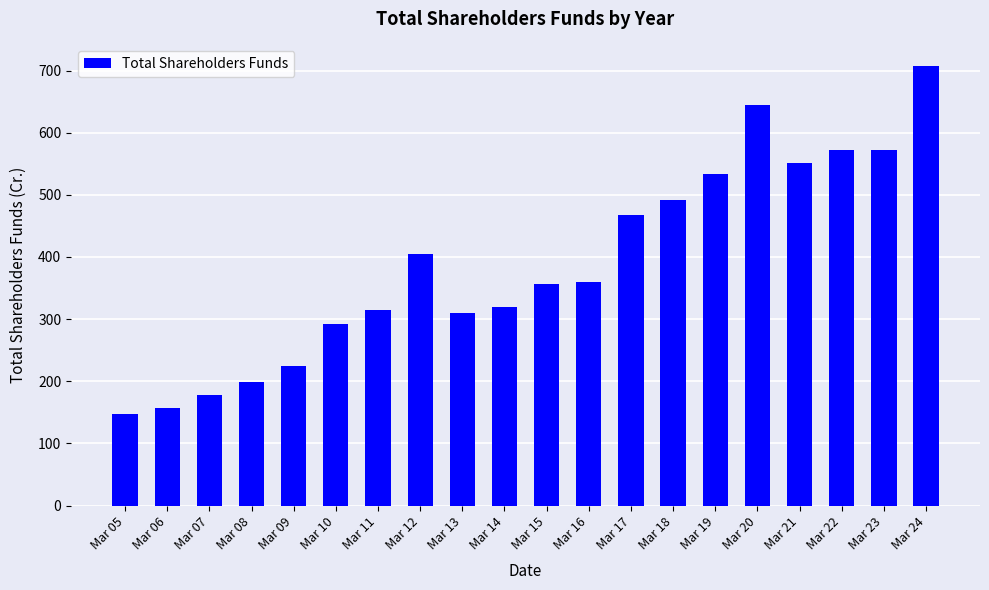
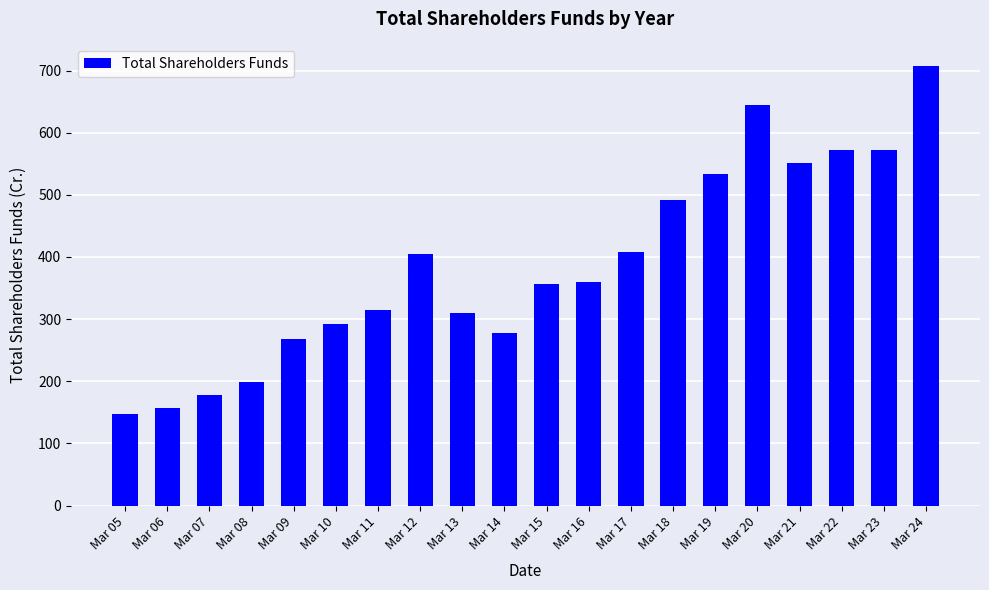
Mar 09: 220 -> 270
Mar 14: 320 -> 280
Mar 17: 470 -> 410
